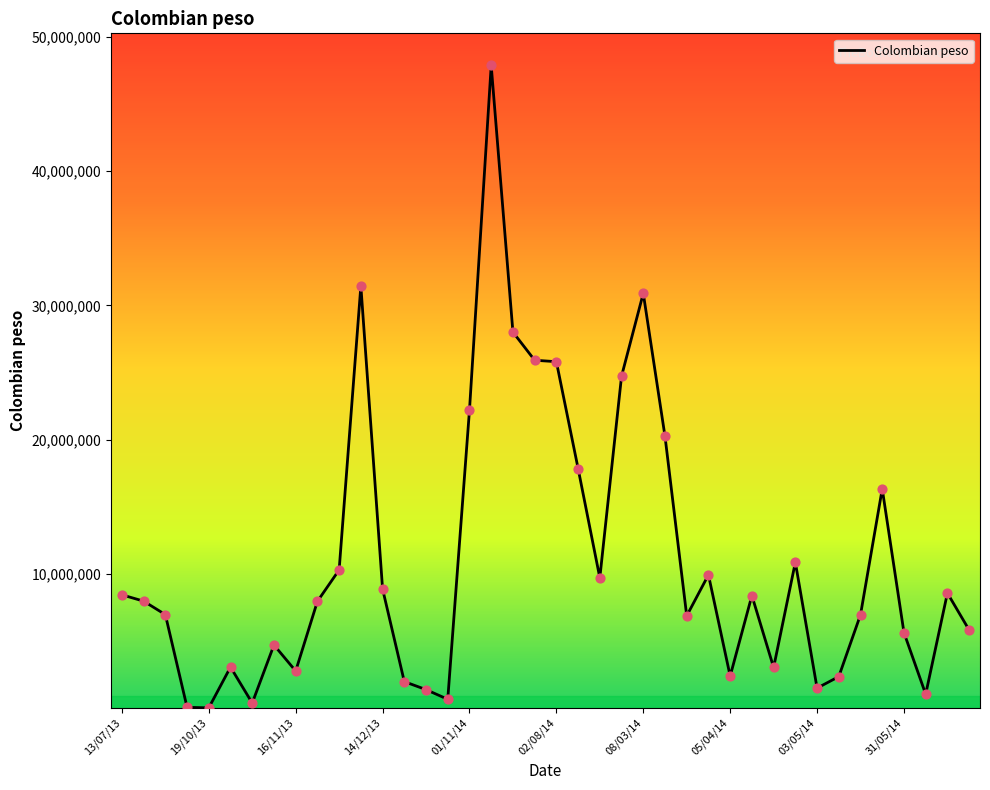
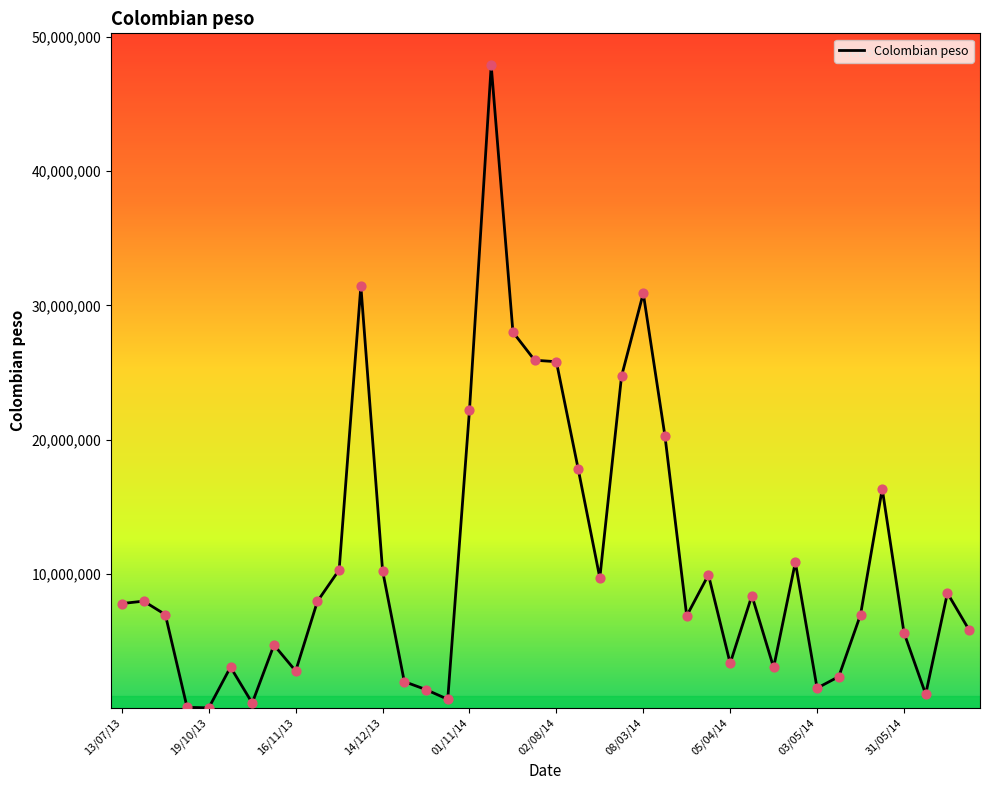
13/07/13: 8,500,000 -> 7,800,000
14/12/13: 8,900,000 -> 10,300,000
05/04/14: 2,400,000 -> 3,400,000
